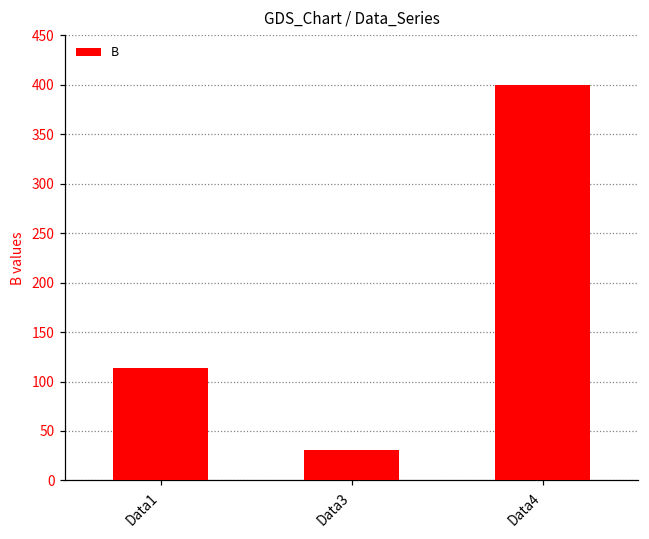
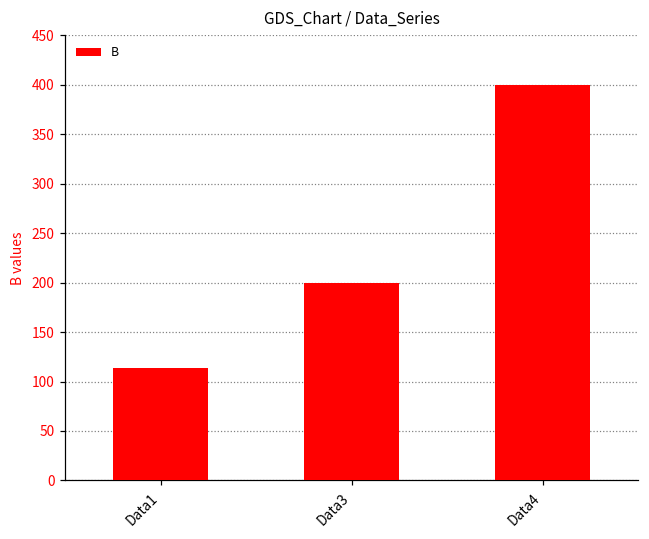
Data3: 30 -> 200
